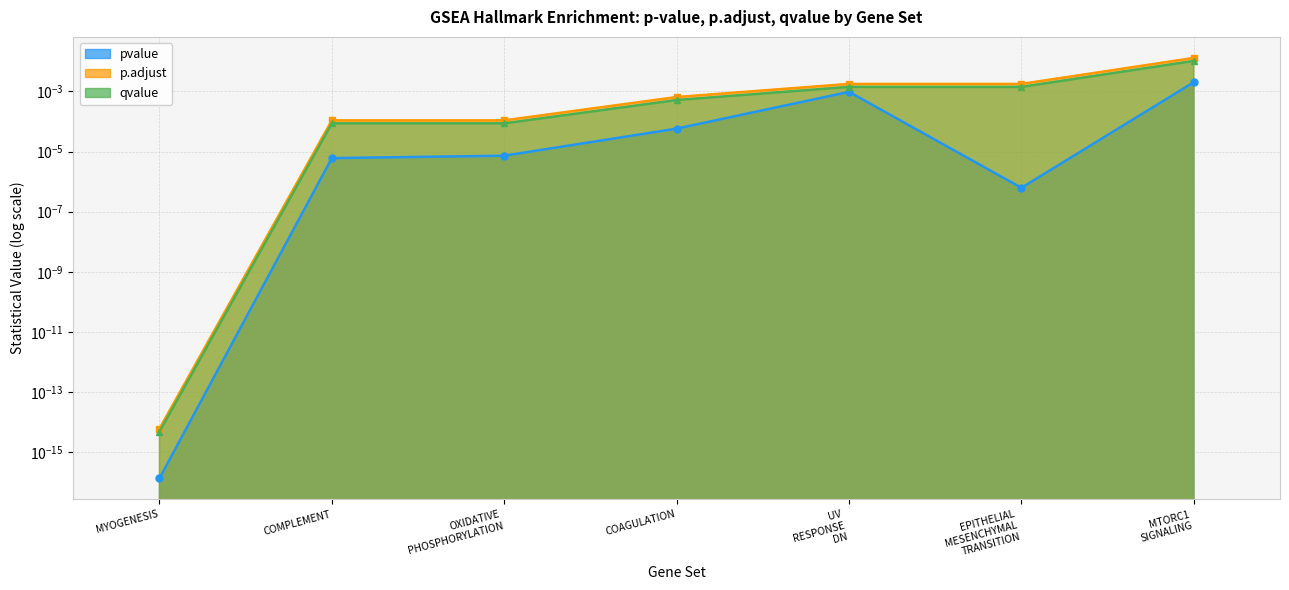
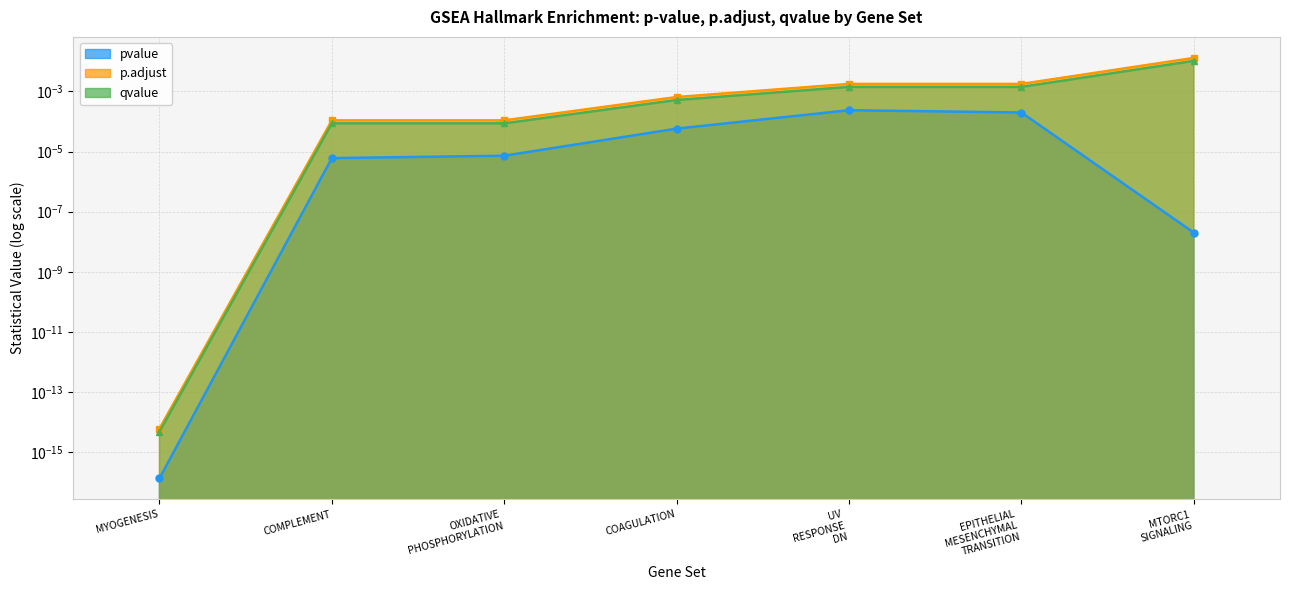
pvalue, UV RESPONSE DN: 0.0010 -> 0.0002
pvalue, EPITHELIAL MESENCHYMAL TRANSITION: 0.0000006 -> 0.0002
pvalue, MTORC1 SIGNALING: 0.002 -> 0.00000002
